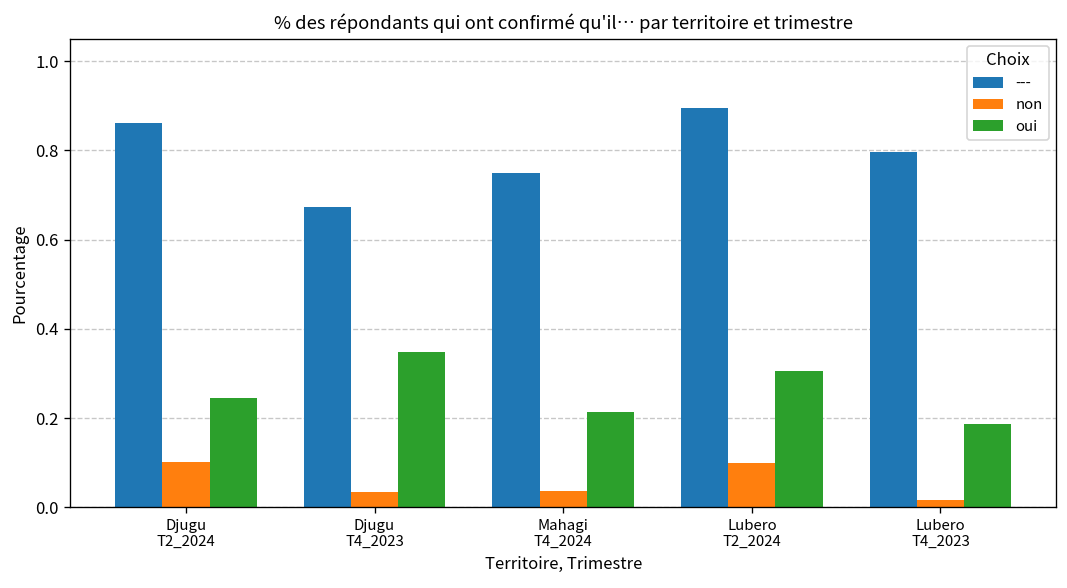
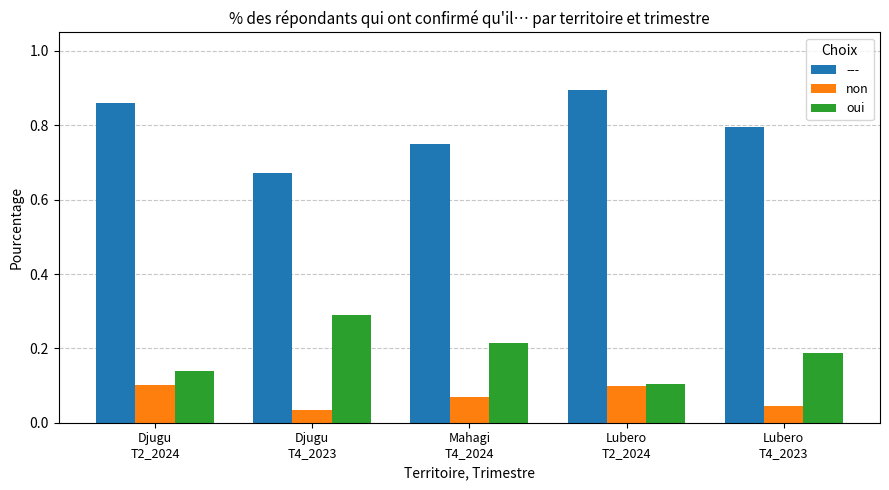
oui, Djugu T2_2024: 0.24 -> 0.14
oui, Djugu T4_2023: 0.35 -> 0.29
non, Mahagi T4_2024: 0.04 -> 0.07
oui, Lubero T2_2024: 0.31 -> 0.10
non, Lubero T4_2023: 0.02 -> 0.05
